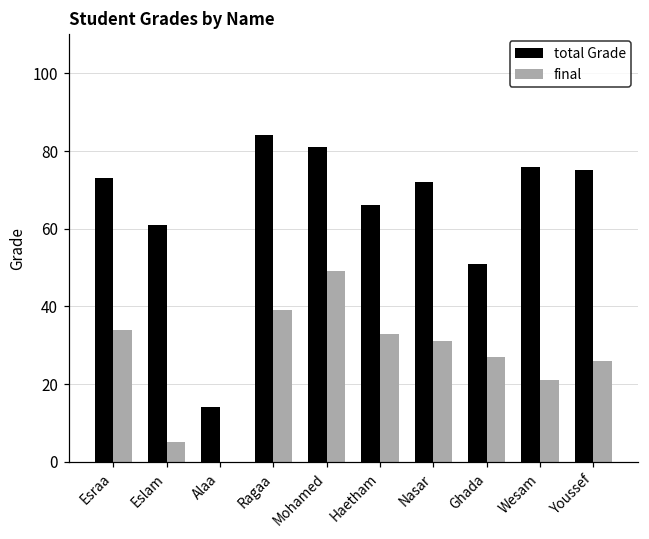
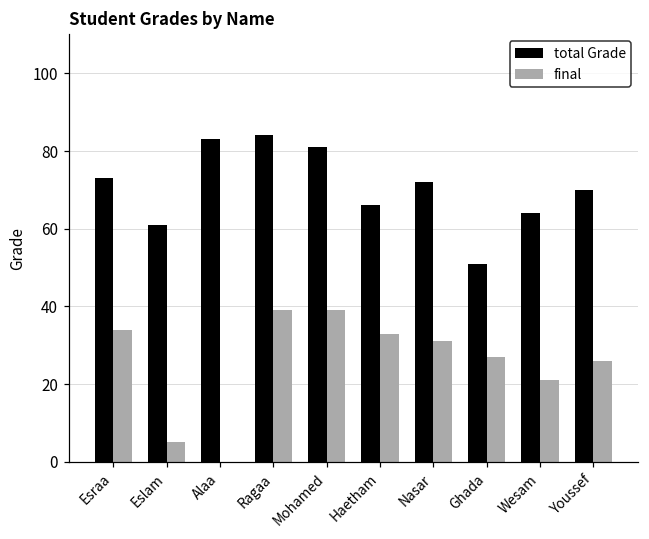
total Grade, Alaa: 14 -> 83
final, Mohamed: 49 -> 39
total Grade, Wesam: 76 -> 64
total Grade, Youssef: 75 -> 70
